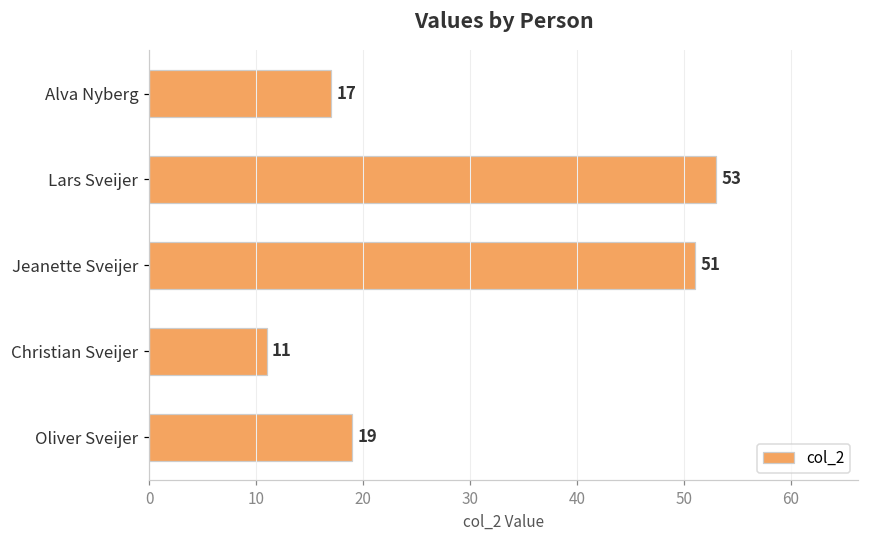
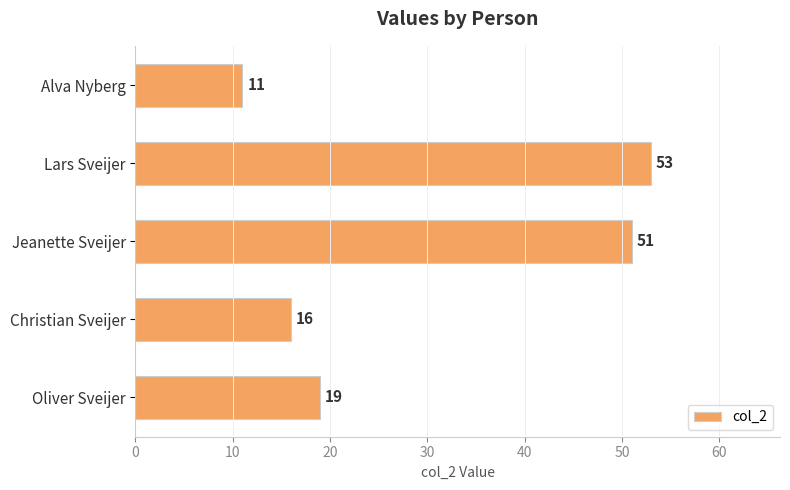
Alva Nyberg: 17 -> 11
Christian Sveijer: 11 -> 16
